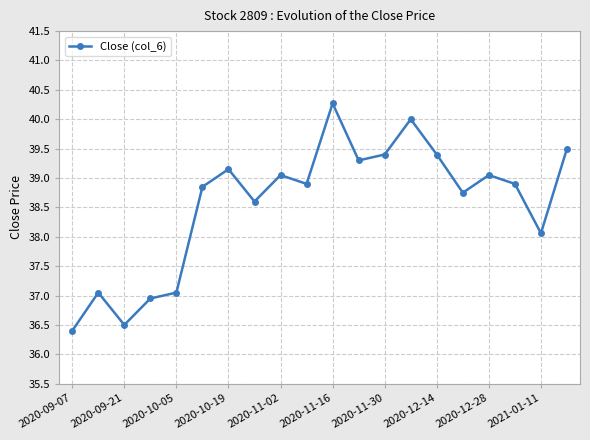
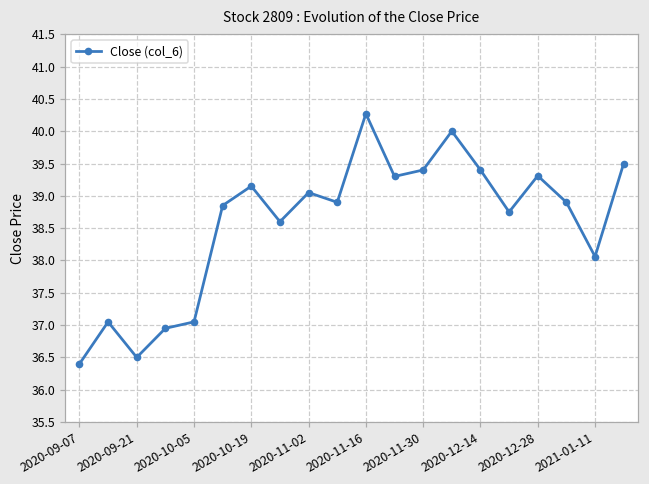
Close (col_6), 2020-12-28: 39.1 -> 39.3
